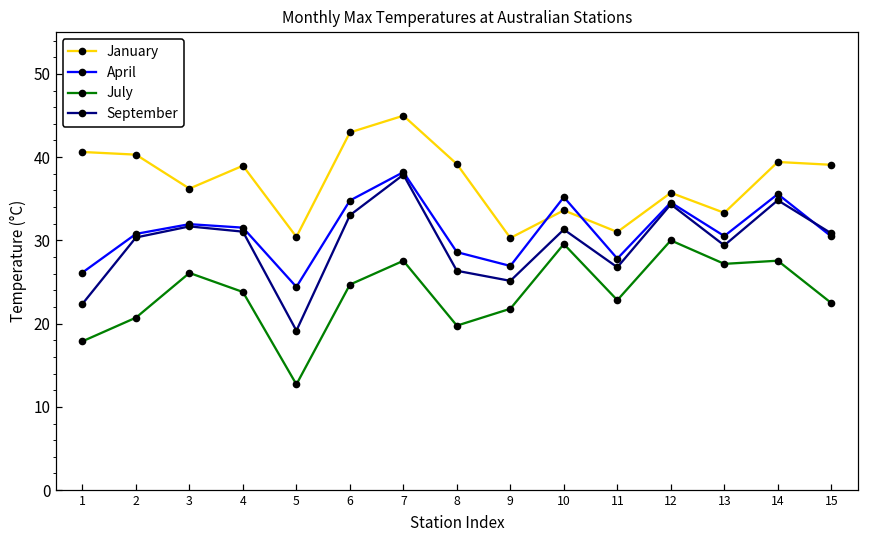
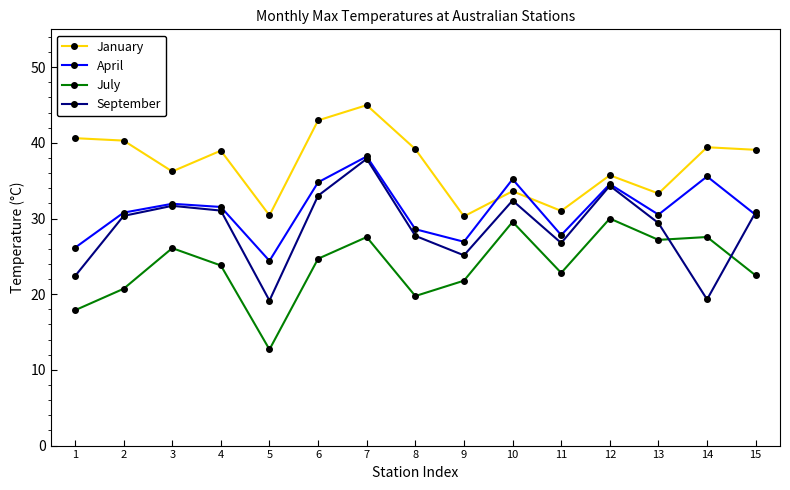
September, 8: 26 -> 28
September, 10: 31 -> 32
September, 14: 35 -> 19
